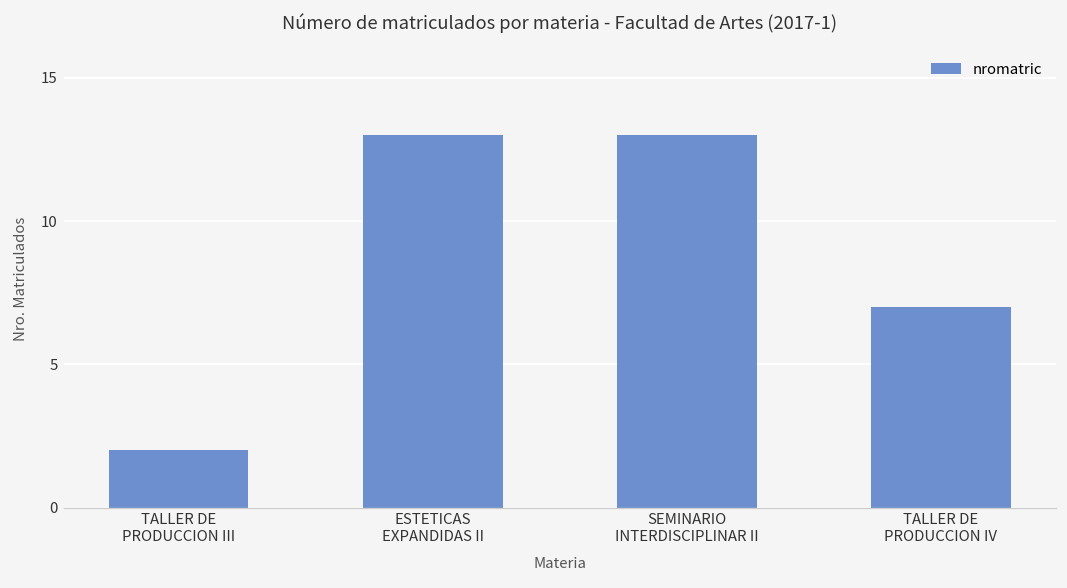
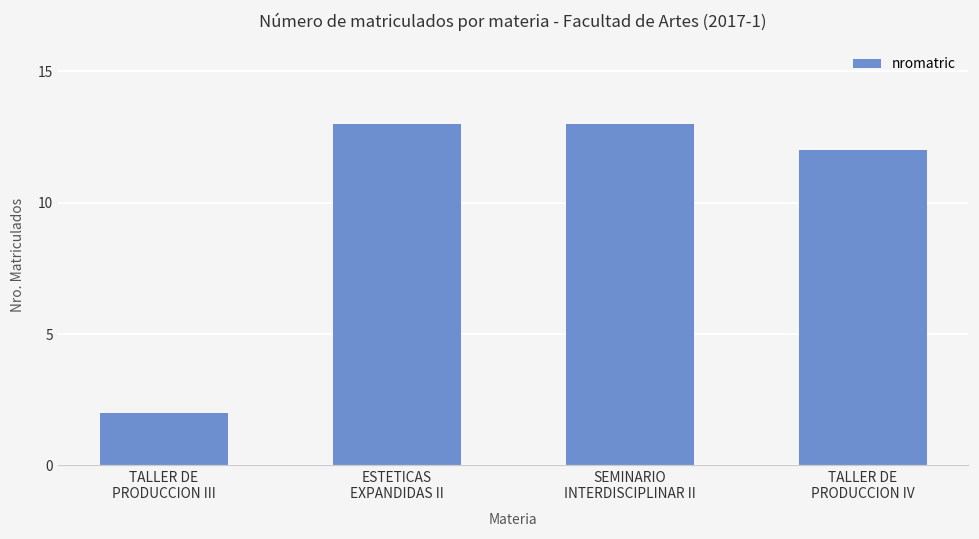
TALLER DE PRODUCCION IV: 7 -> 12
